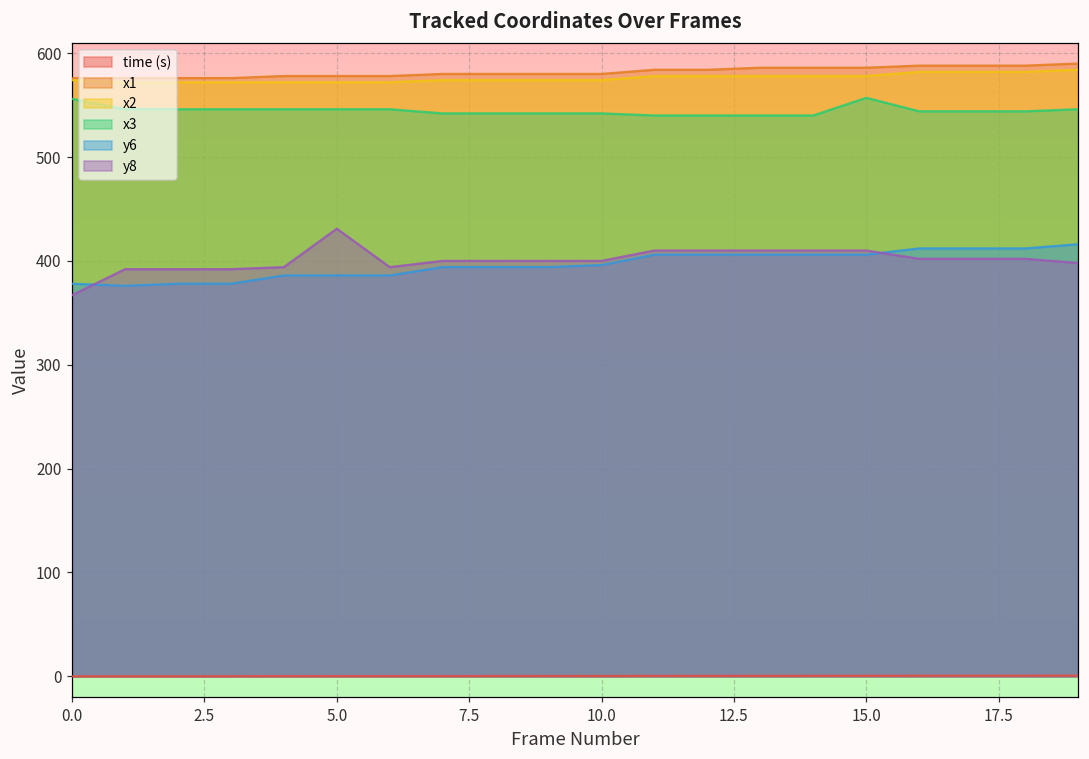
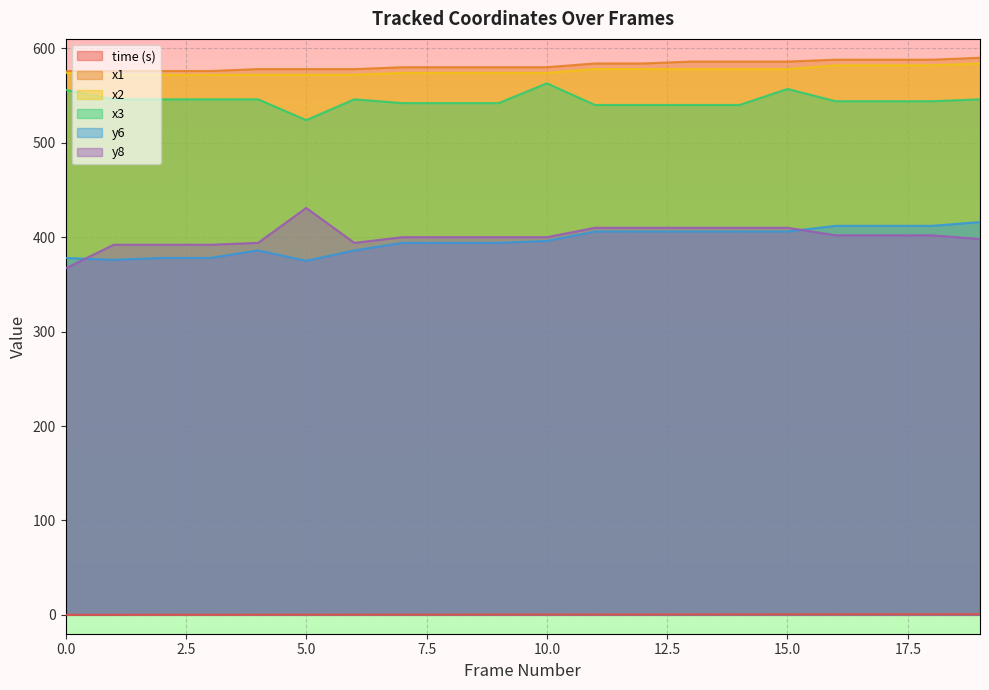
x3, 5.0: 550 -> 520
y6, 5.0: 390 -> 380
x3, 10.0: 540 -> 560
